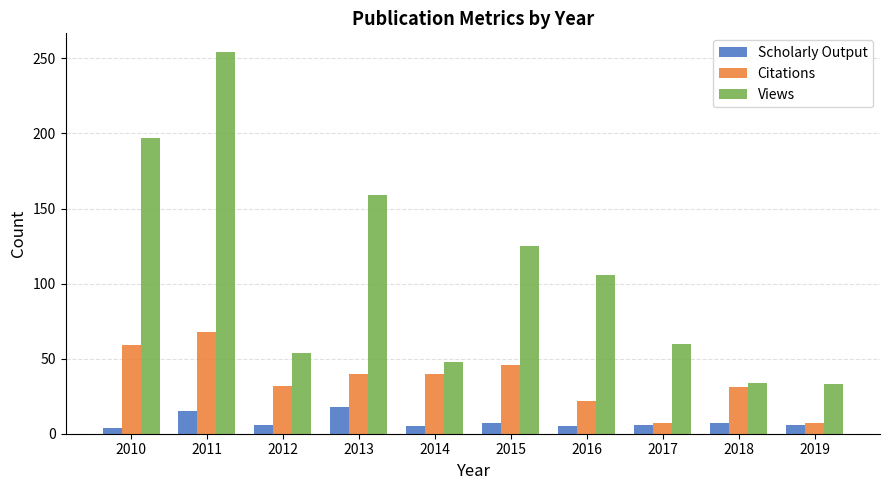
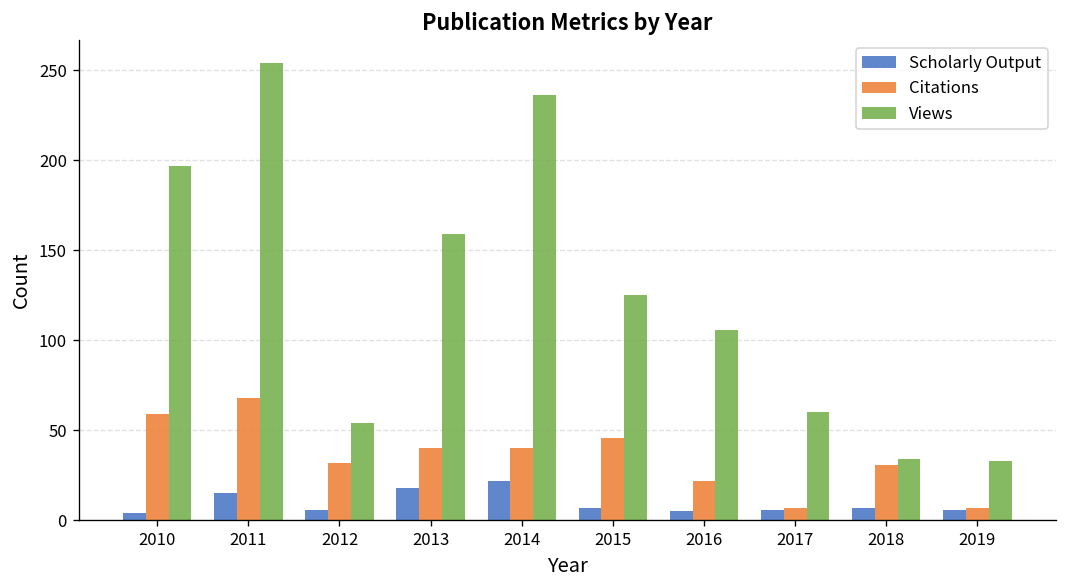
Scholarly Output, 2014: 5 -> 22
Views, 2014: 48 -> 236
